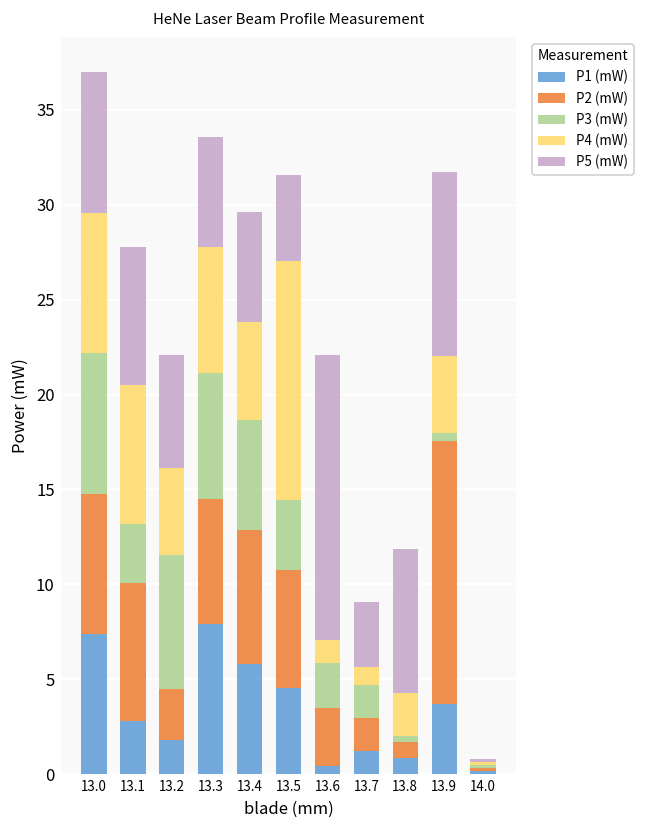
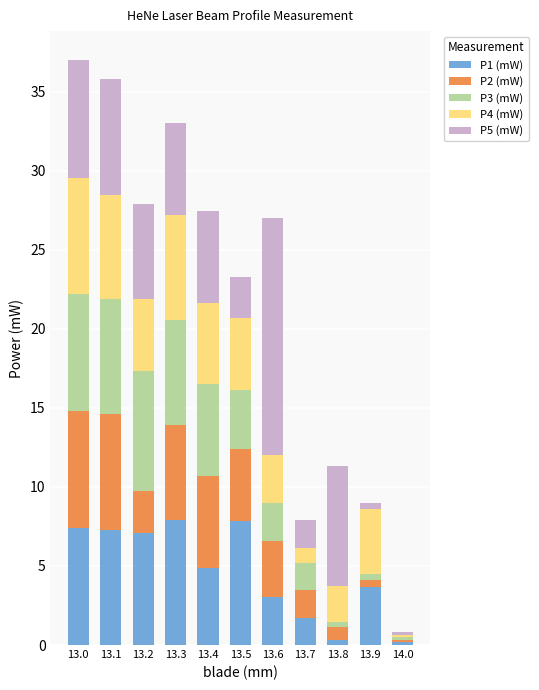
P1 (mW), 13.1: 2.8 -> 7.3
P3 (mW), 13.1: 3.1 -> 7.3
P4 (mW), 13.1: 7.3 -> 6.6
P1 (mW), 13.2: 1.8 -> 7.1
P3 (mW), 13.2: 7.1 -> 7.6
P2 (mW), 13.3: 6.6 -> 6.1
P1 (mW), 13.4: 5.8 -> 4.9
P2 (mW), 13.4: 7.1 -> 5.8
P1 (mW), 13.5: 4.5 -> 7.9
P2 (mW), 13.5: 6.2 -> 4.5
P4 (mW), 13.5: 12.6 -> 4.6
P5 (mW), 13.5: 4.6 -> 2.6
P1 (mW), 13.6: 0.4 -> 3.0
P2 (mW), 13.6: 3.1 -> 3.6
P4 (mW), 13.6: 1.2 -> 3.1
P1 (mW), 13.7: 1.2 -> 1.7
P5 (mW), 13.7: 3.4 -> 1.7
P1 (mW), 13.8: 0.9 -> 0.3
P2 (mW), 13.9: 13.9 -> 0.4
P5 (mW), 13.9: 9.7 -> 0.4
